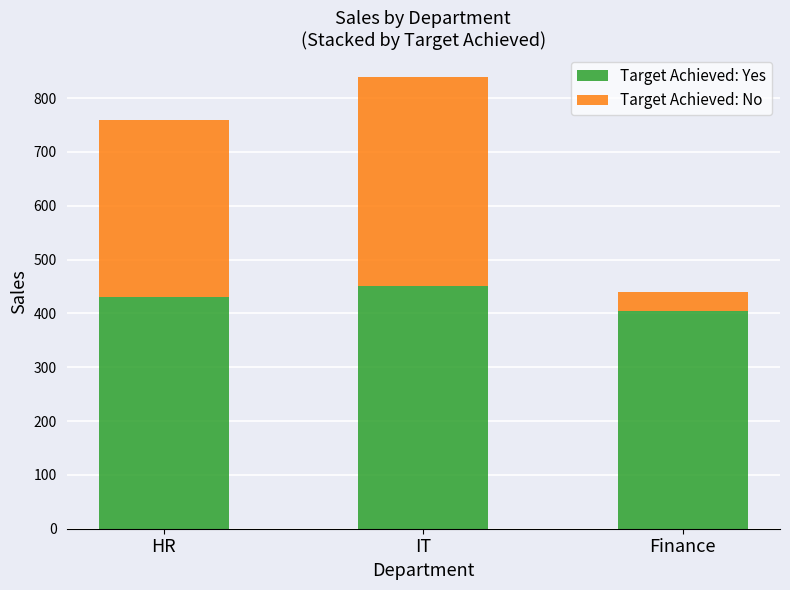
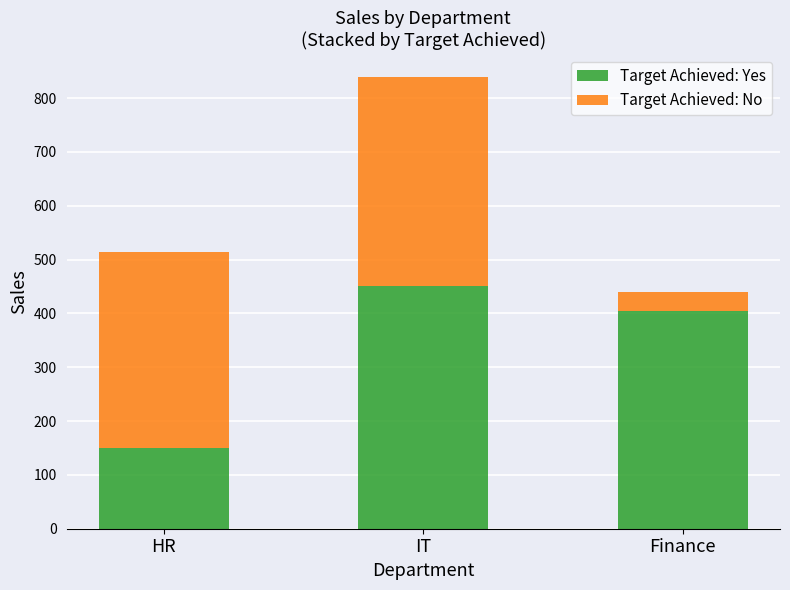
Target Achieved: Yes, HR: 430 -> 150
Target Achieved: No, HR: 330 -> 360
